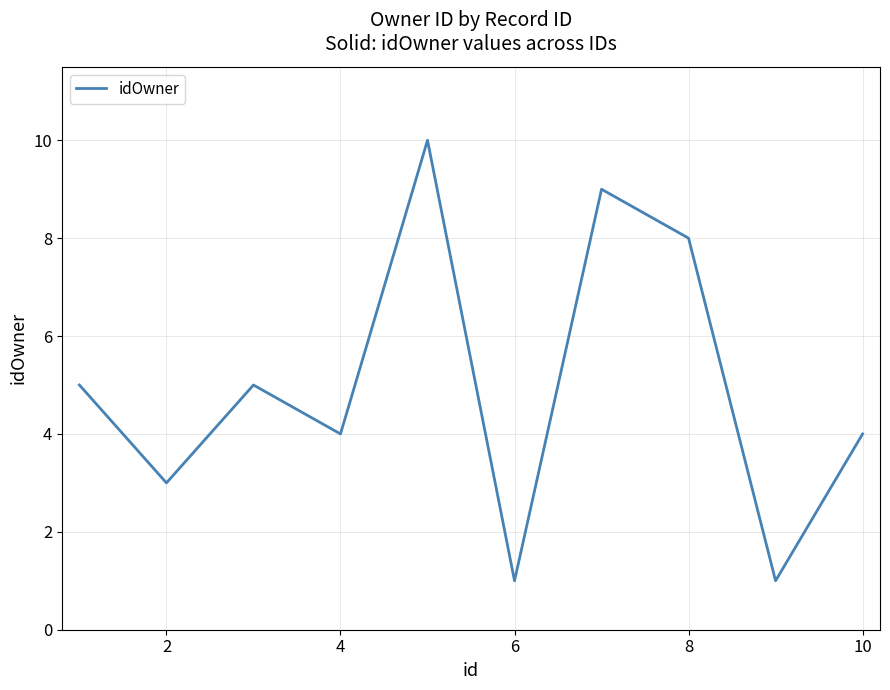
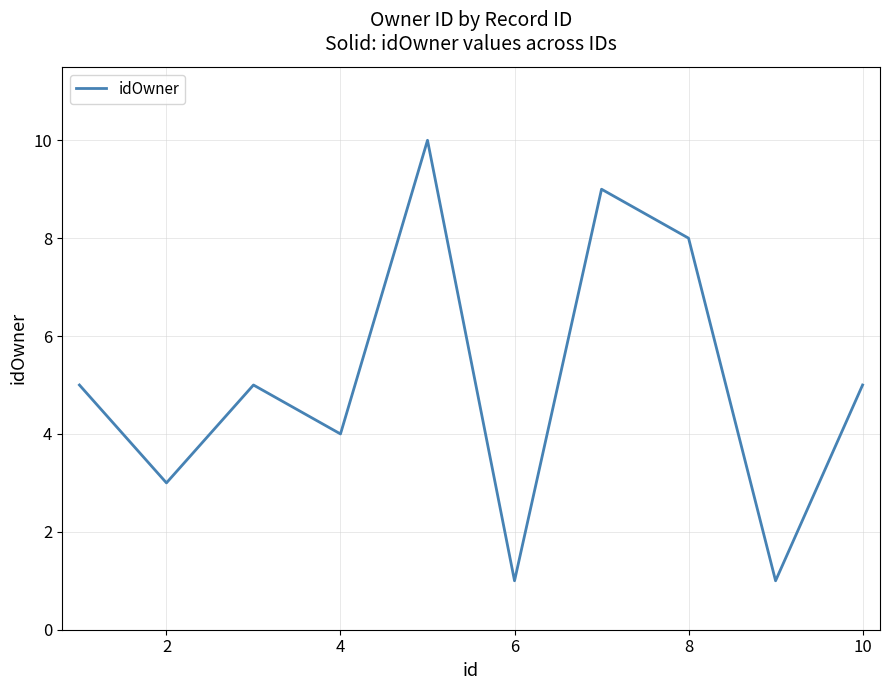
10: 4 -> 5
